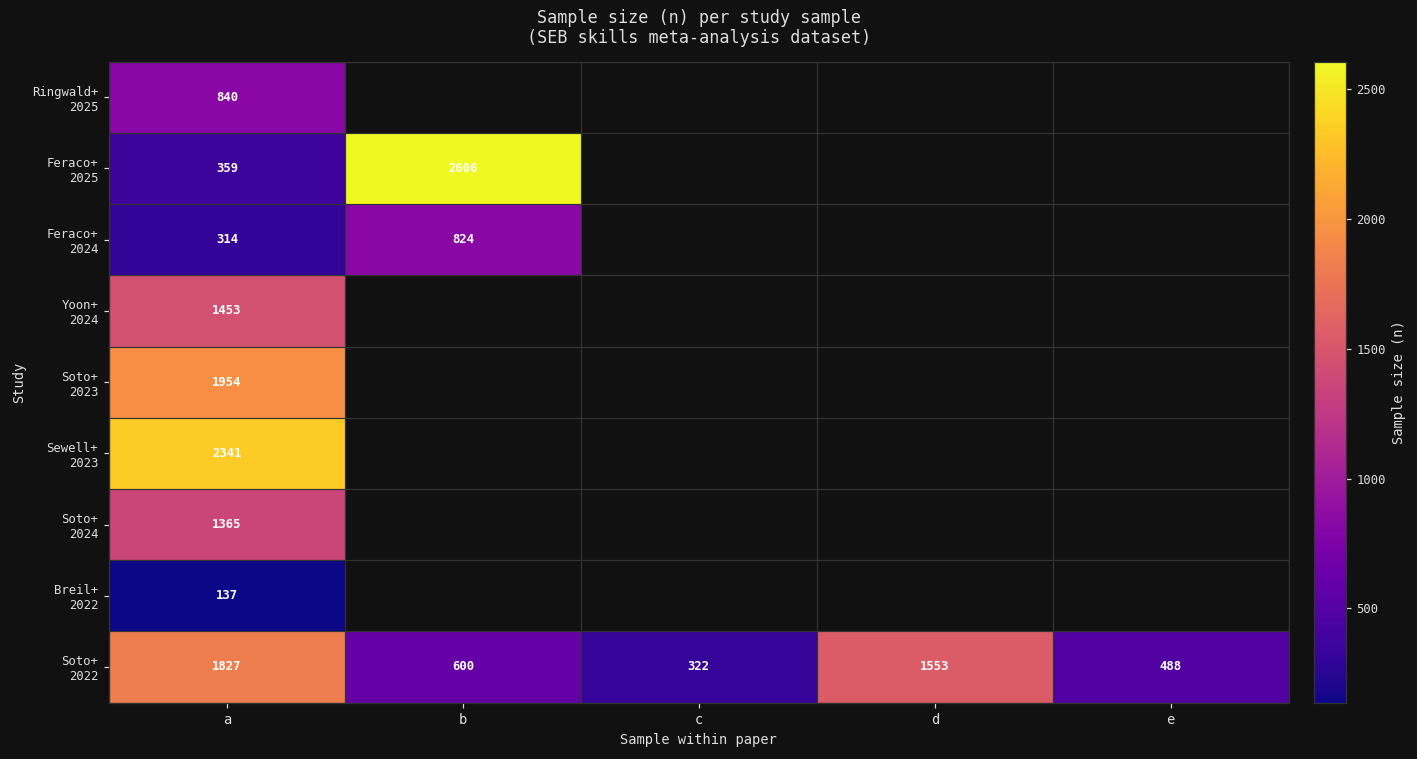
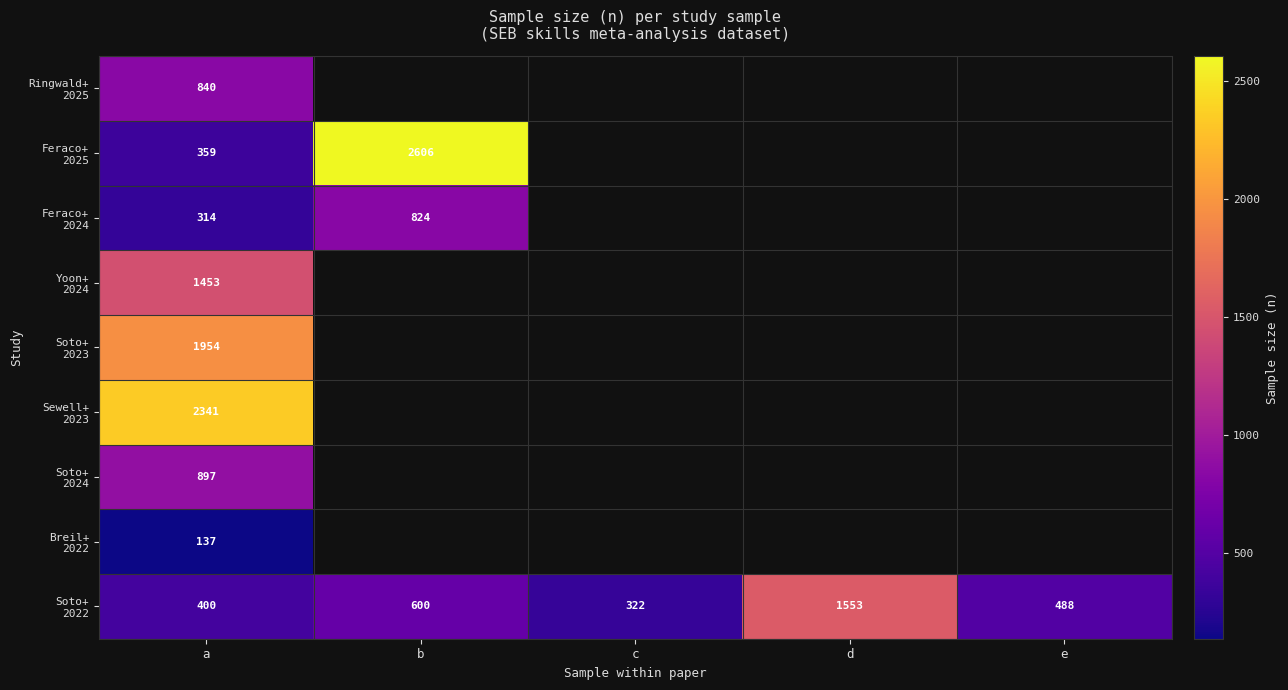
Soto+ 2024, a: 1365 -> 897
Soto+ 2022, a: 1827 -> 400
